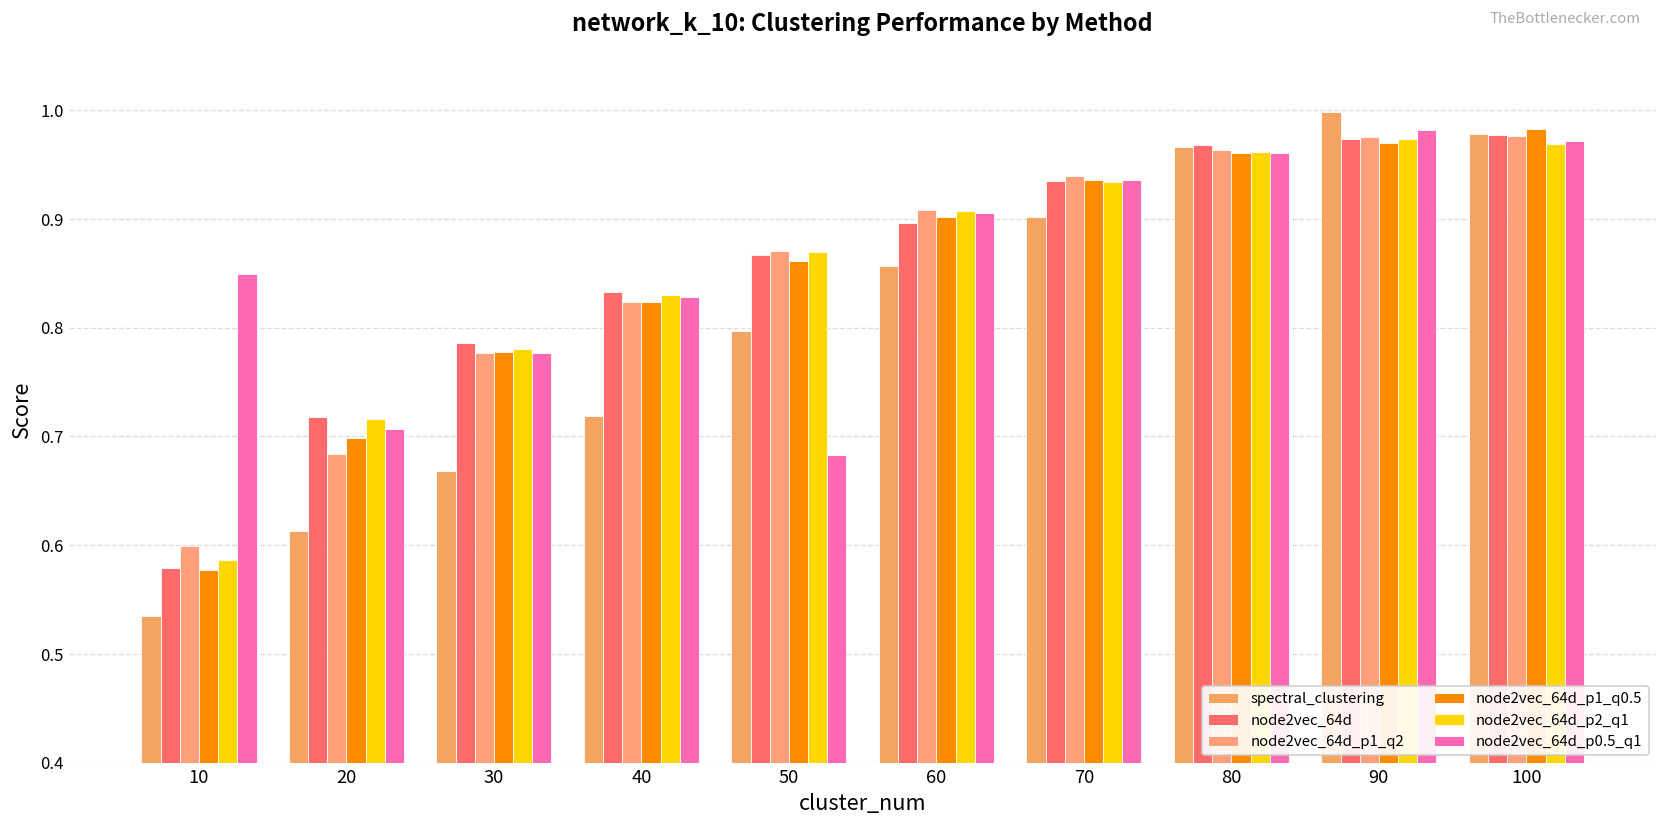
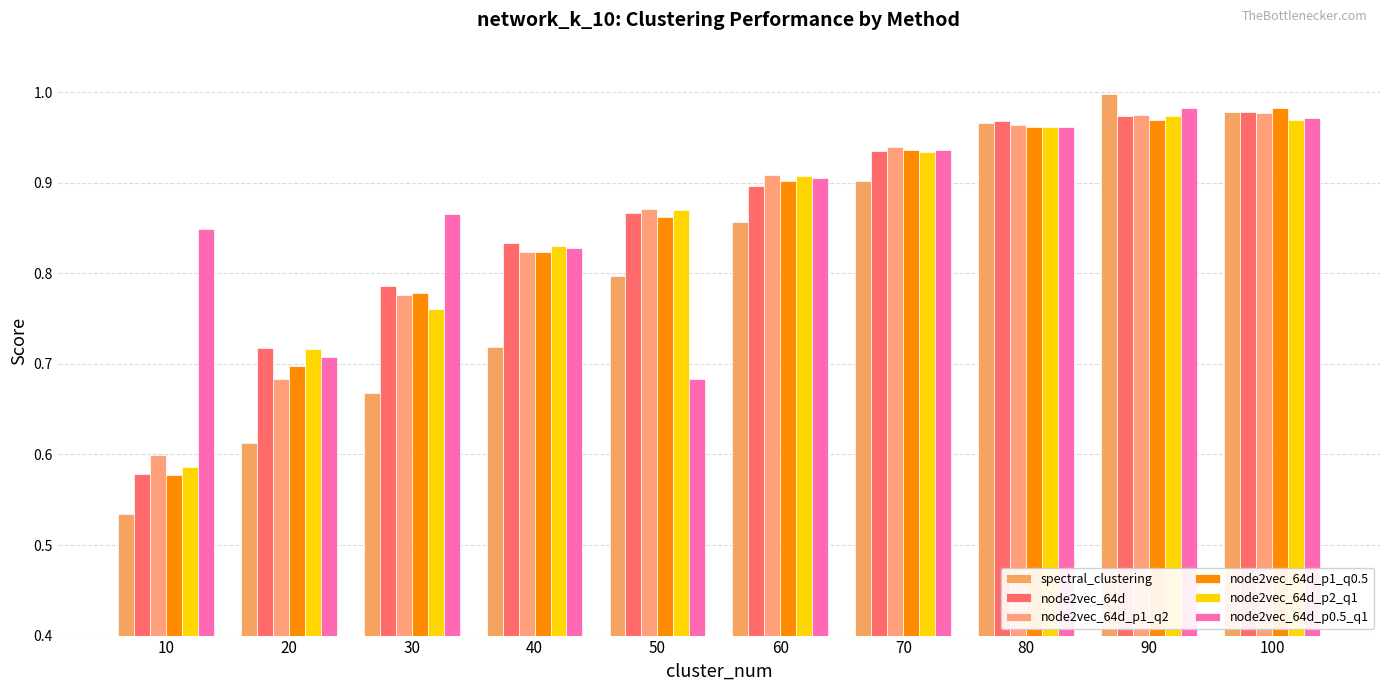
node2vec_64d_p2_q1, 30: 0.78 -> 0.76
node2vec_64d_p0.5_q1, 30: 0.78 -> 0.86
